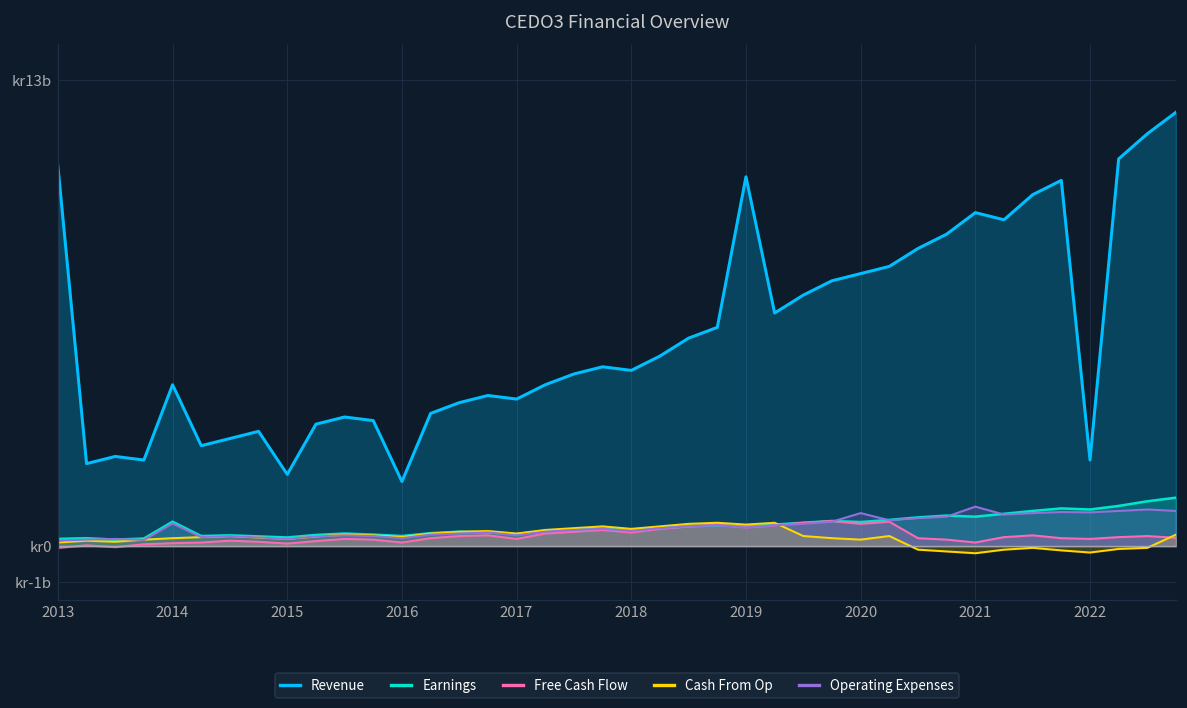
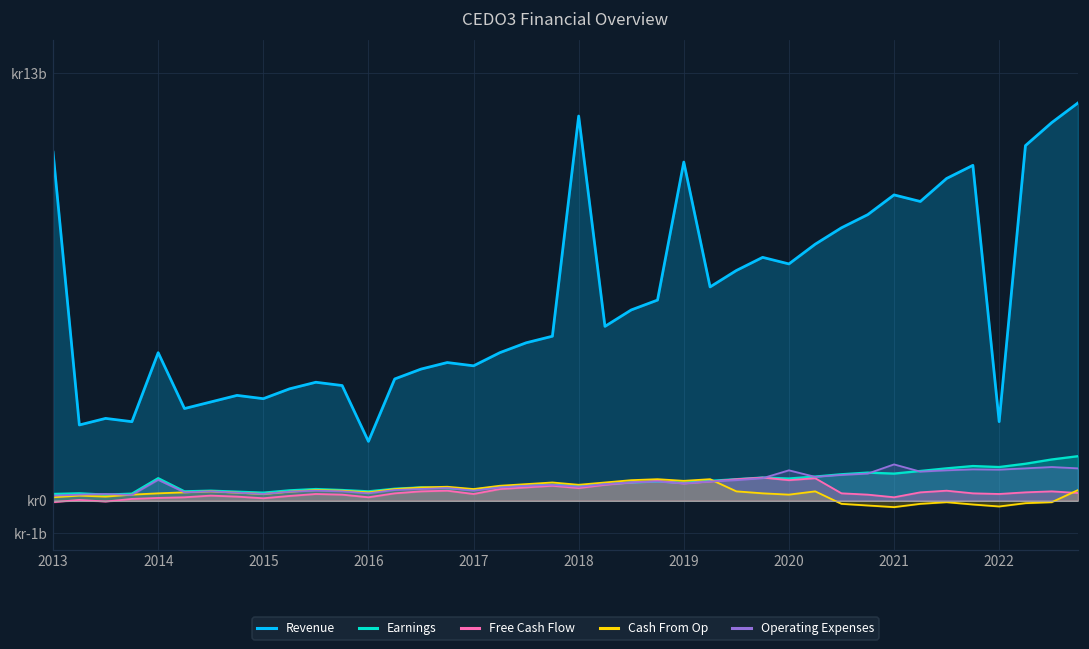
Revenue, 2015: kr2.0b -> kr3.1b
Revenue, 2018: kr4.9b -> kr11.7b
Revenue, 2020: kr7.6b -> kr7.2b
